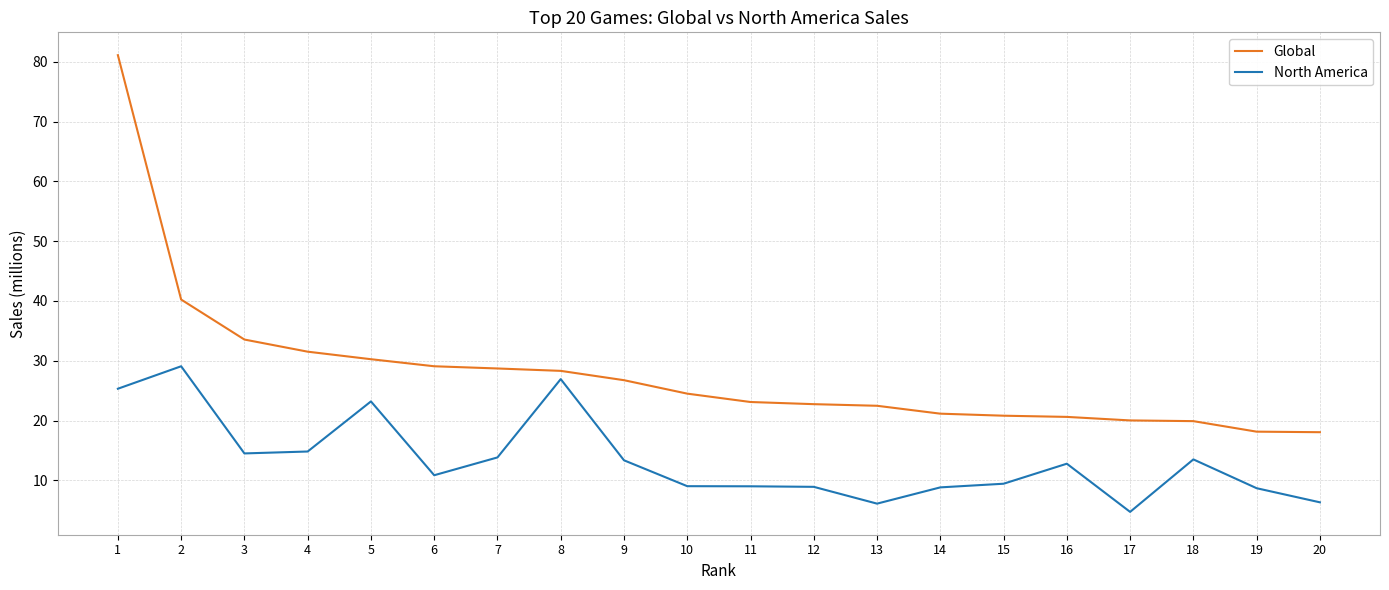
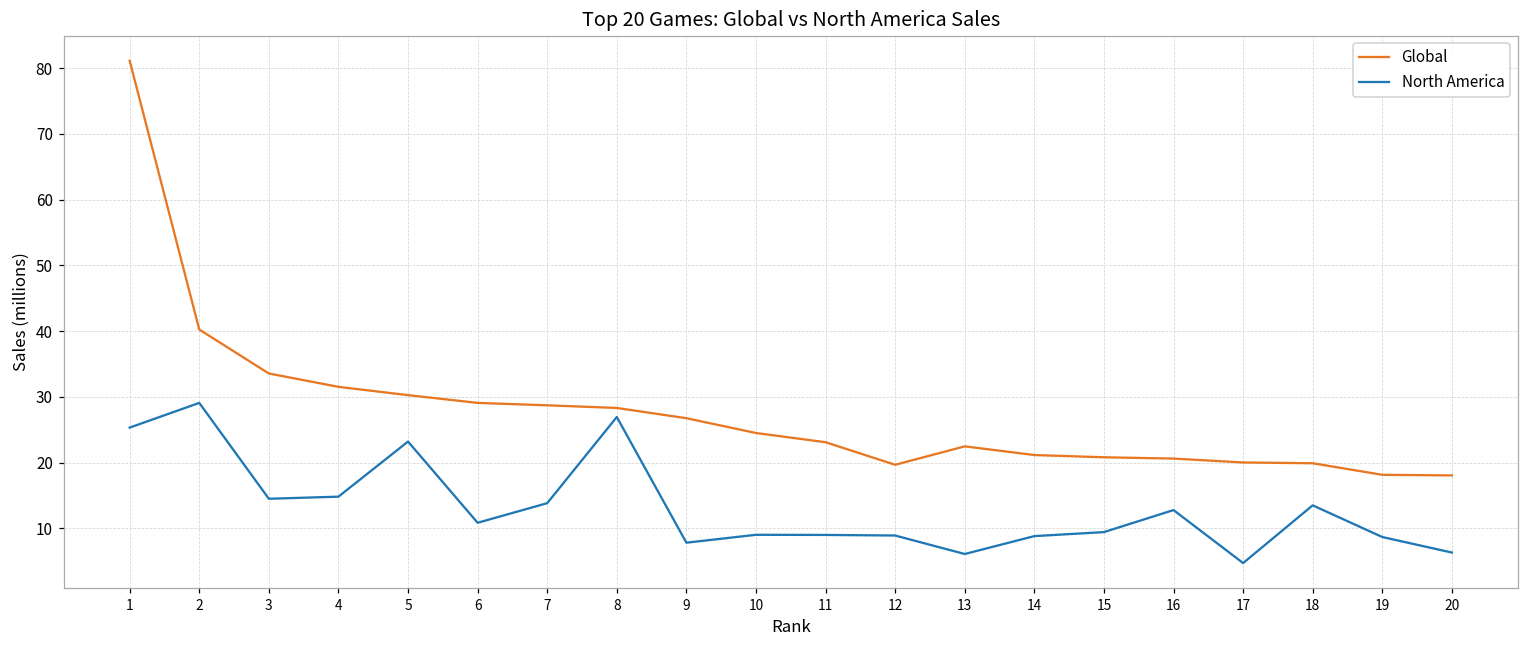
North America, 9: 13 -> 8
Global, 12: 23 -> 20
